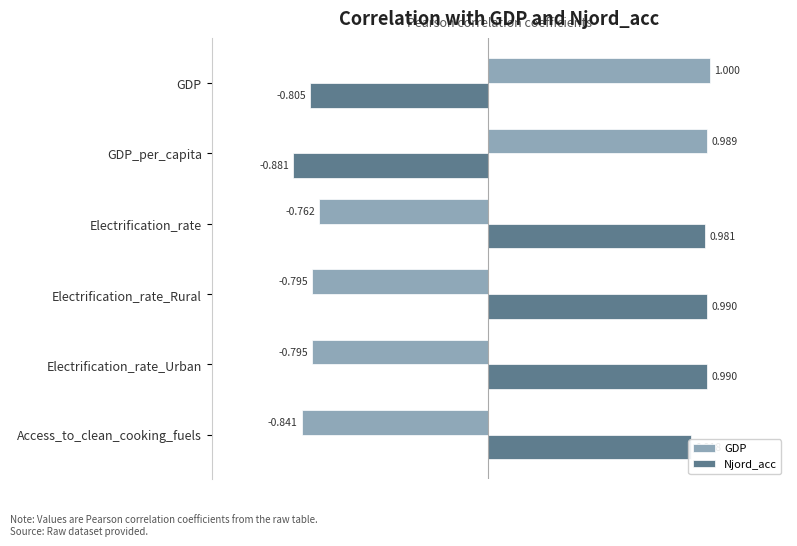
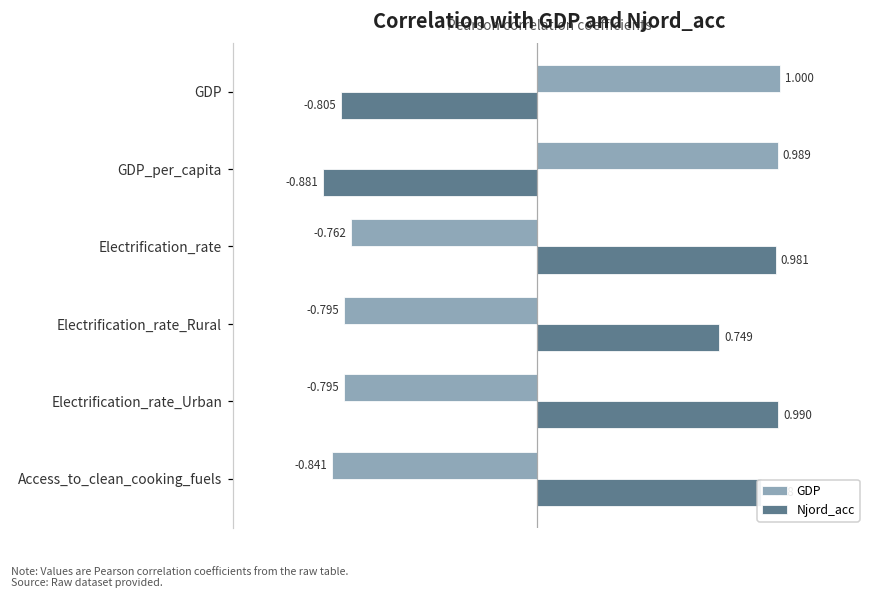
Njord_acc, Electrification_rate_Rural: 0.990 -> 0.749
